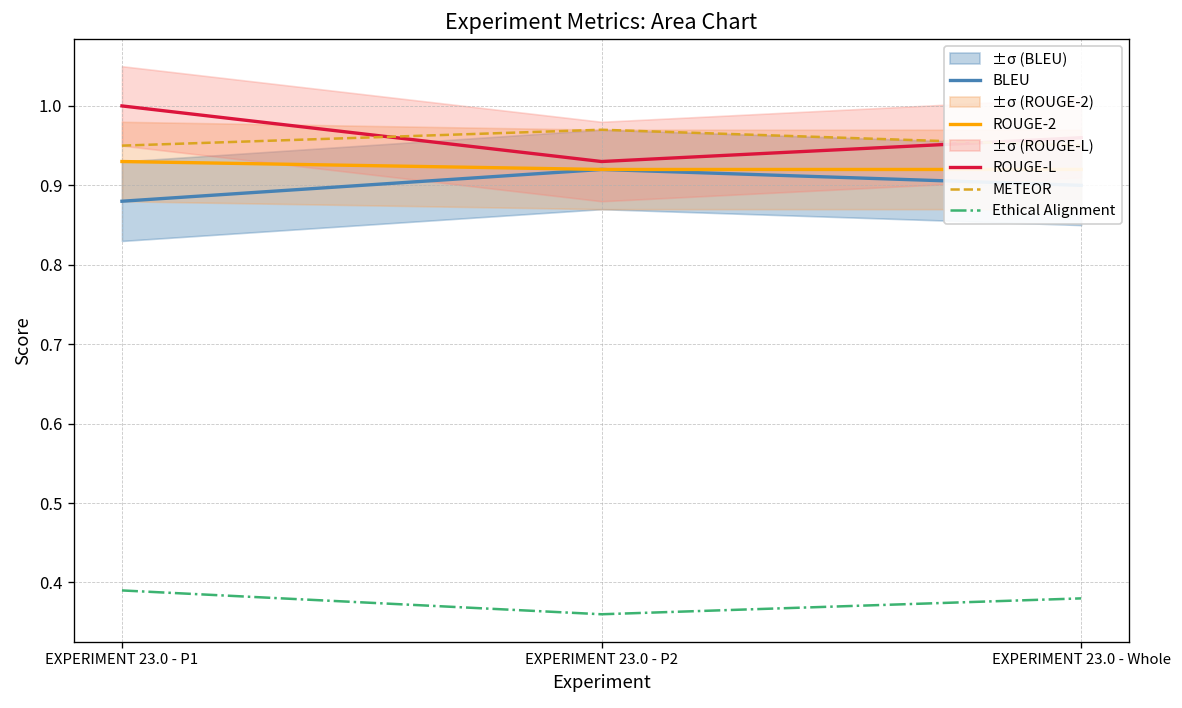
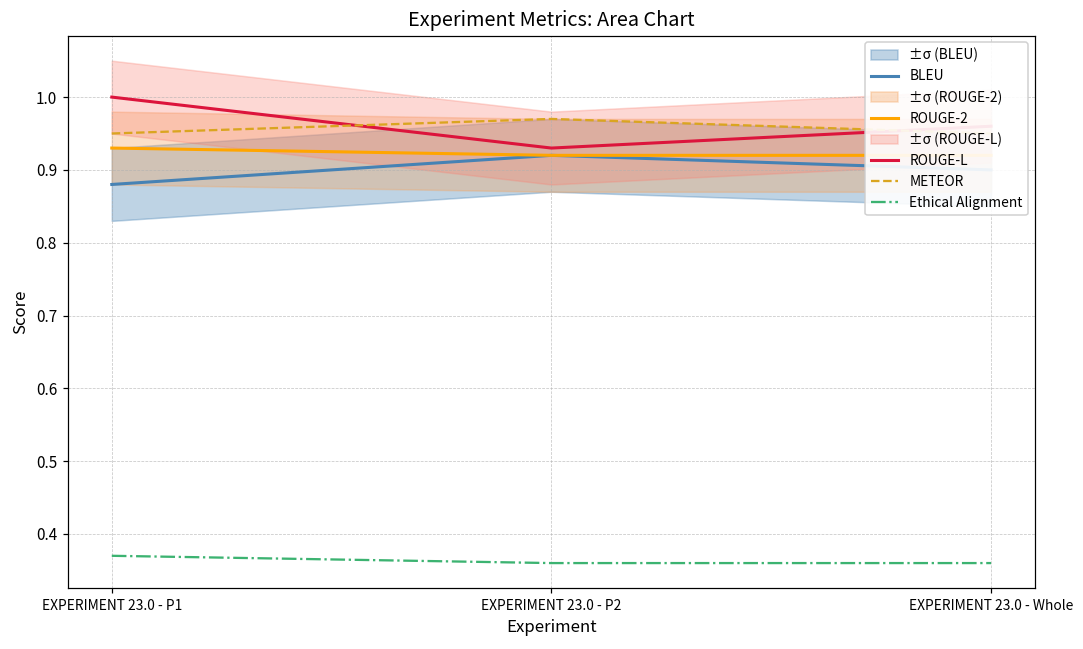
Ethical Alignment, EXPERIMENT 23.0 - P1: 0.39 -> 0.37
Ethical Alignment, EXPERIMENT 23.0 - Whole: 0.38 -> 0.36
